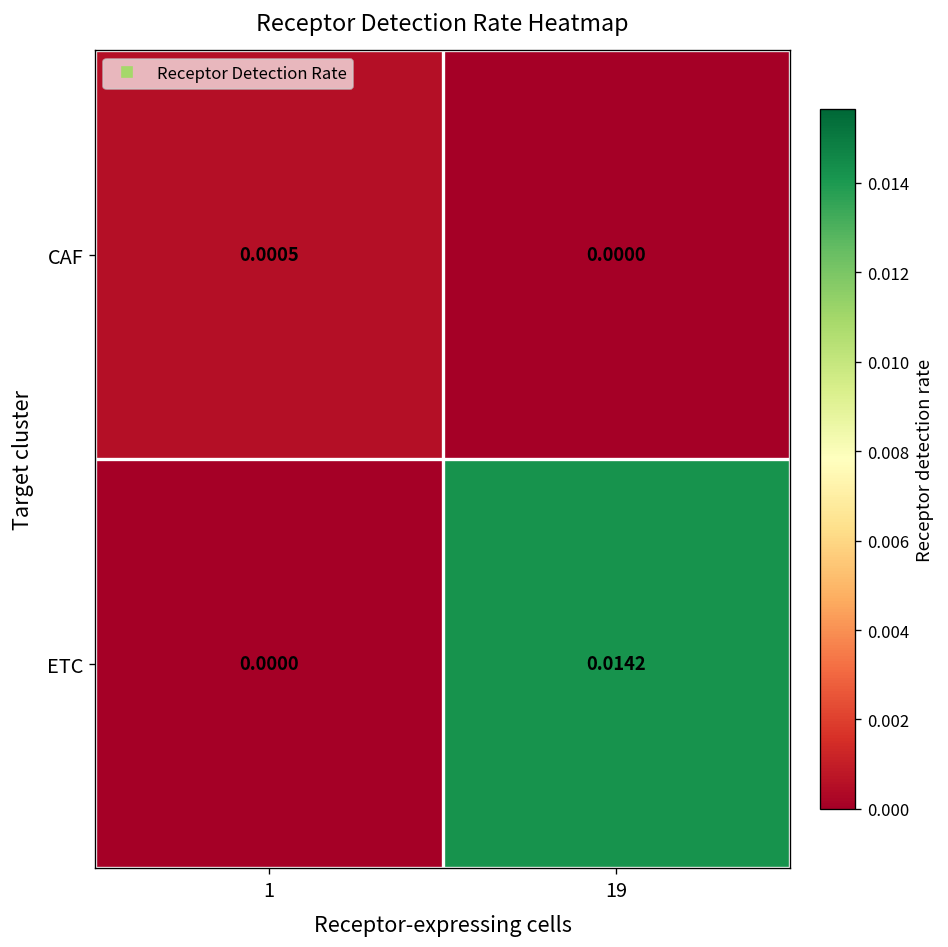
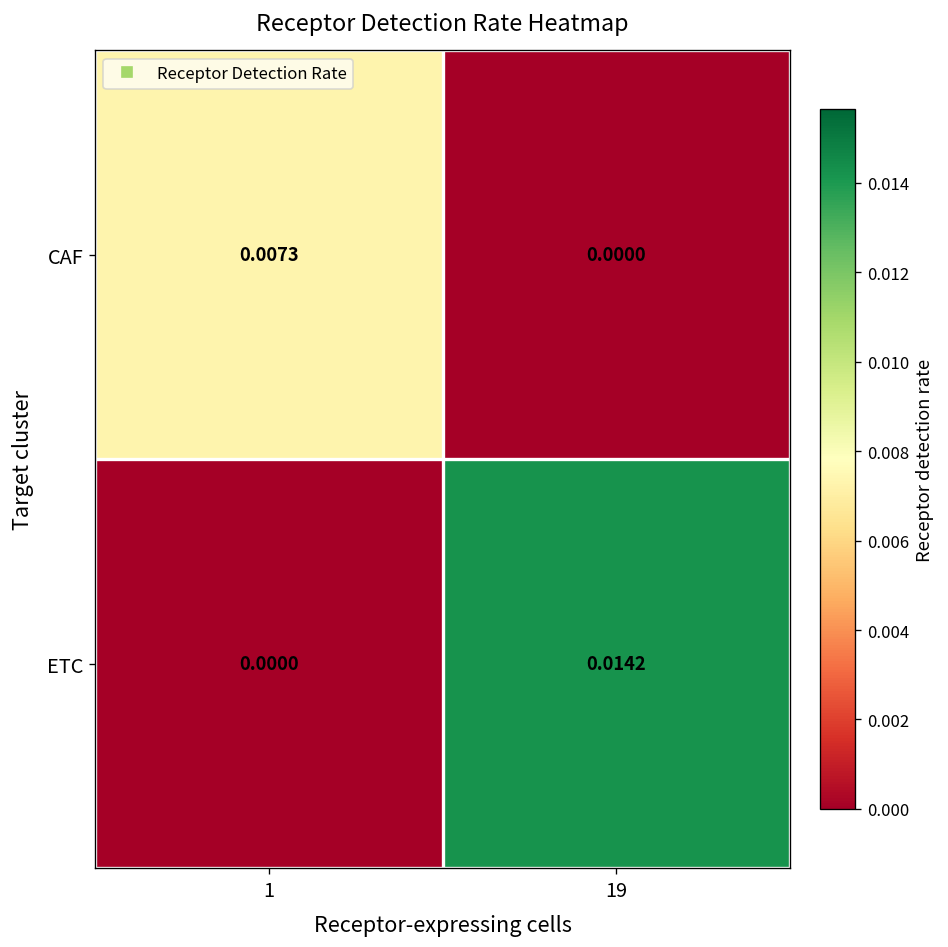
CAF, 1: 0.0005 -> 0.0073
